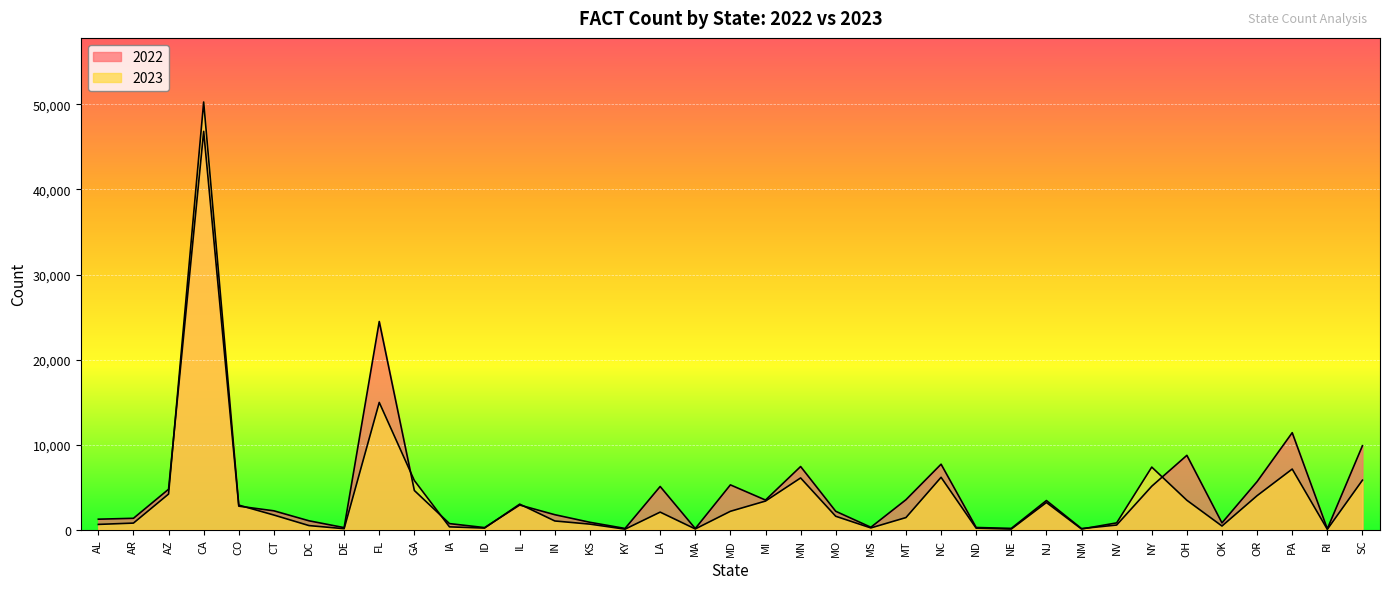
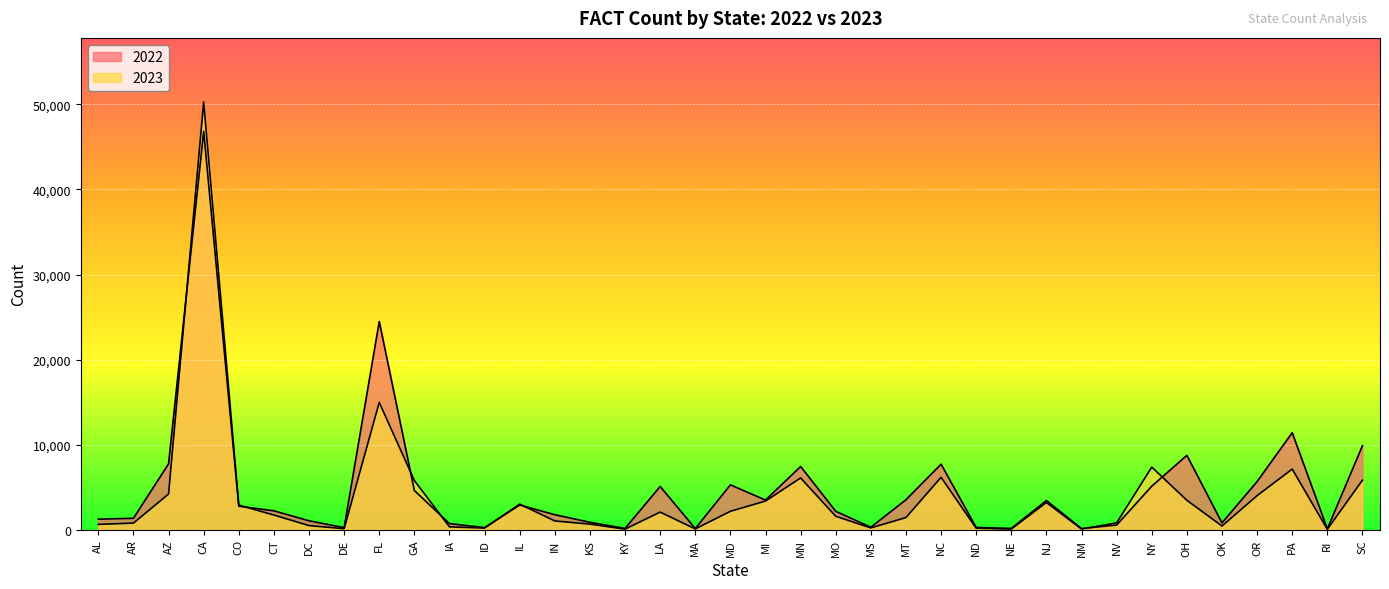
2022, AZ: 5,000 -> 8,000
